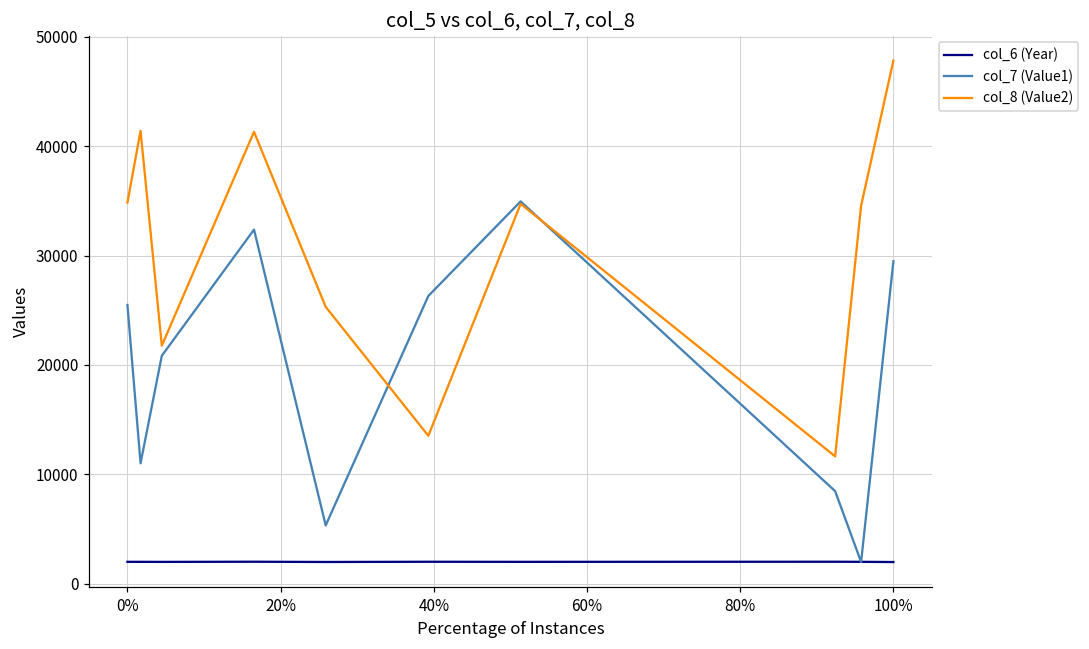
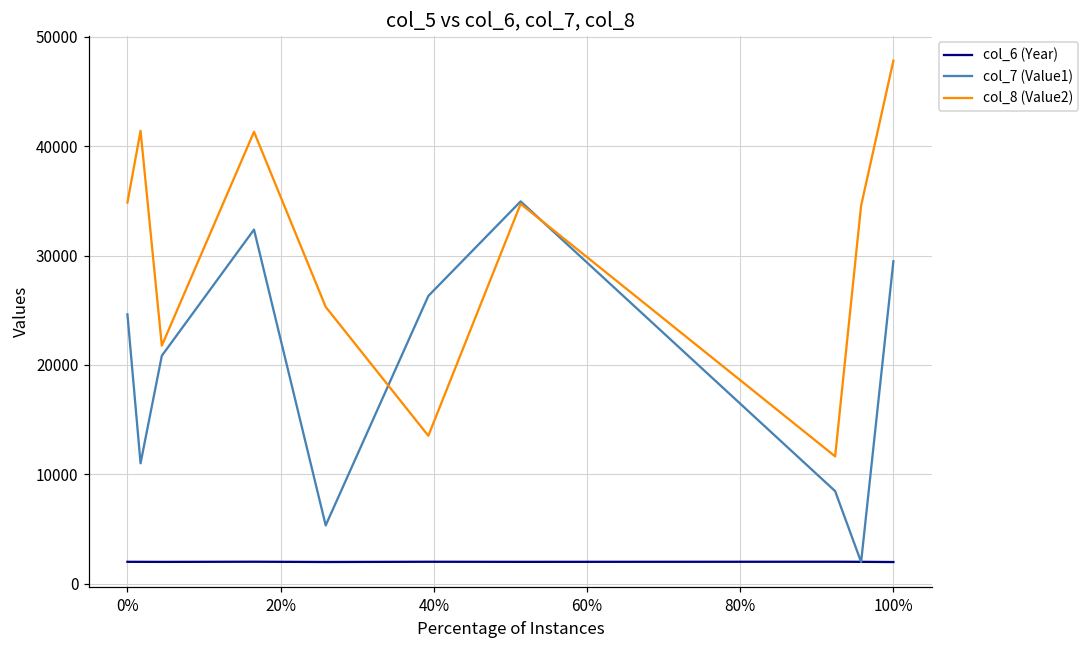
col_7 (Value1), 0%: 25500 -> 24600
